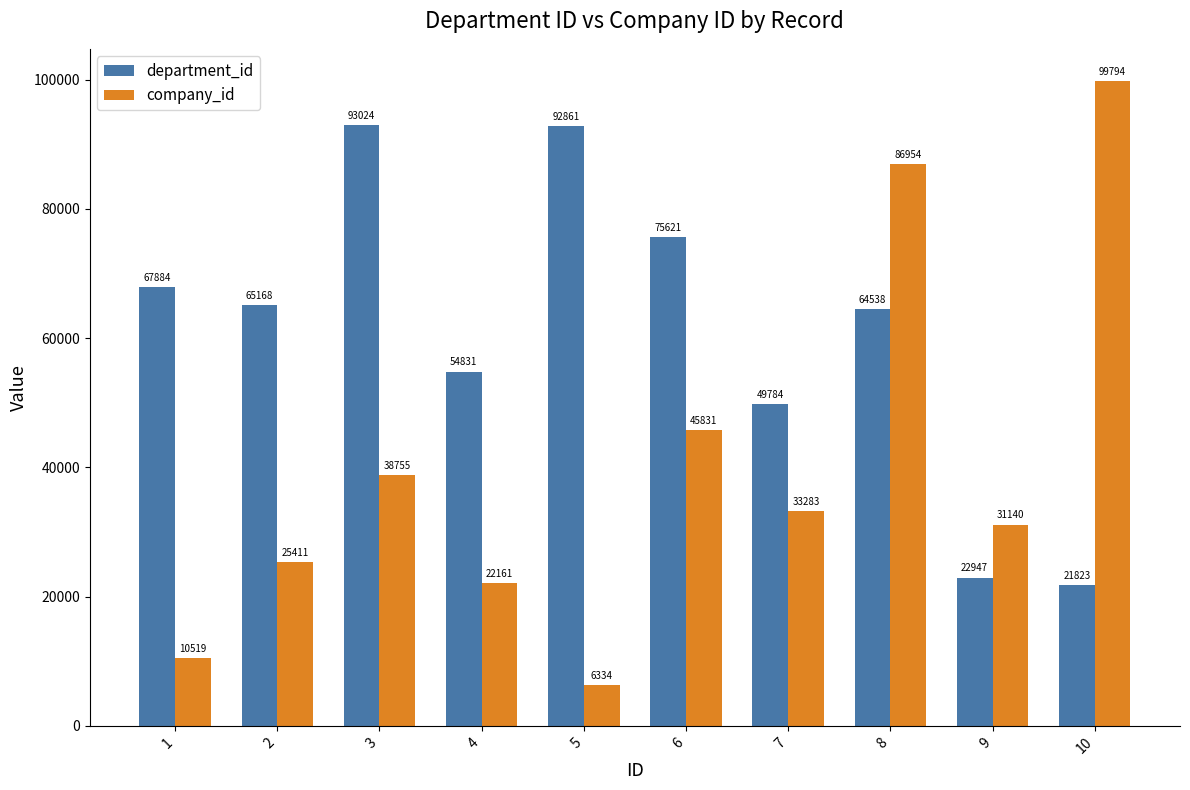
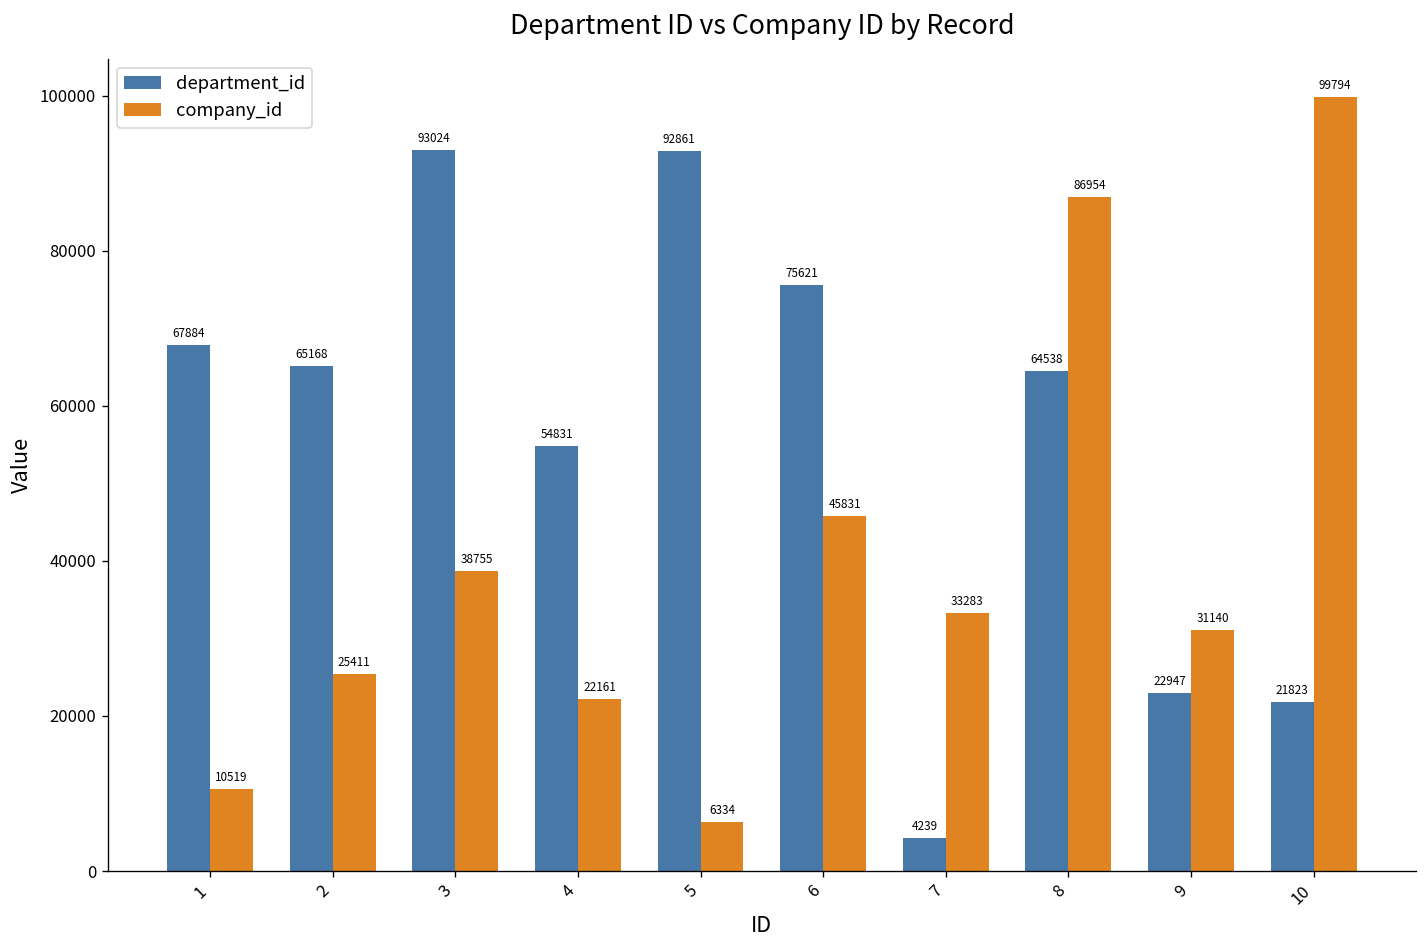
department_id, 7: 49784 -> 4239
